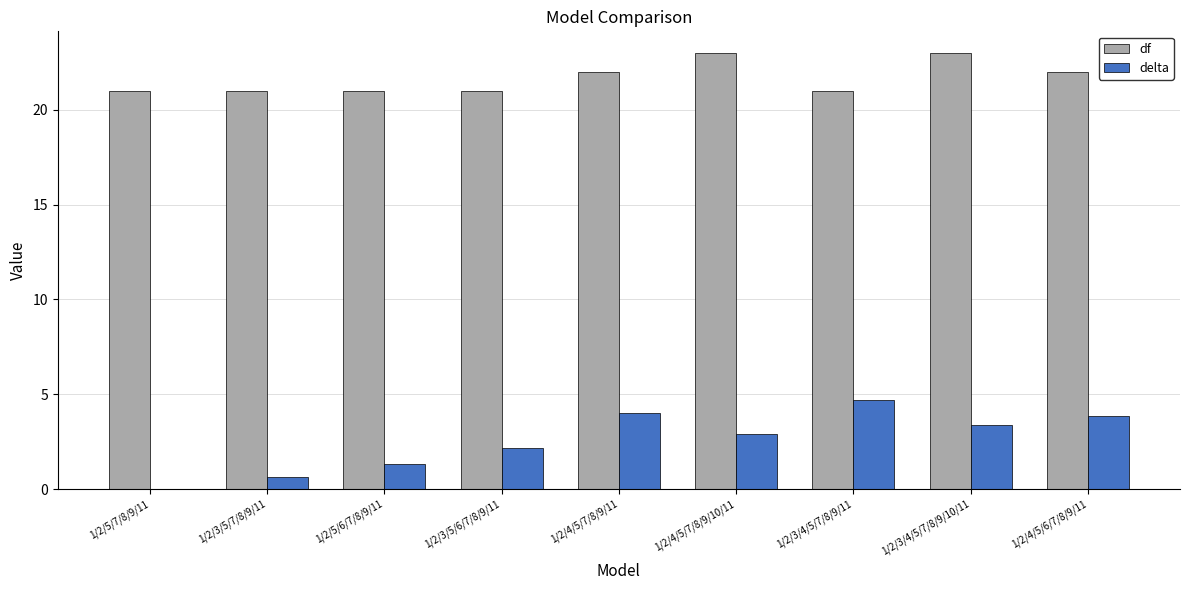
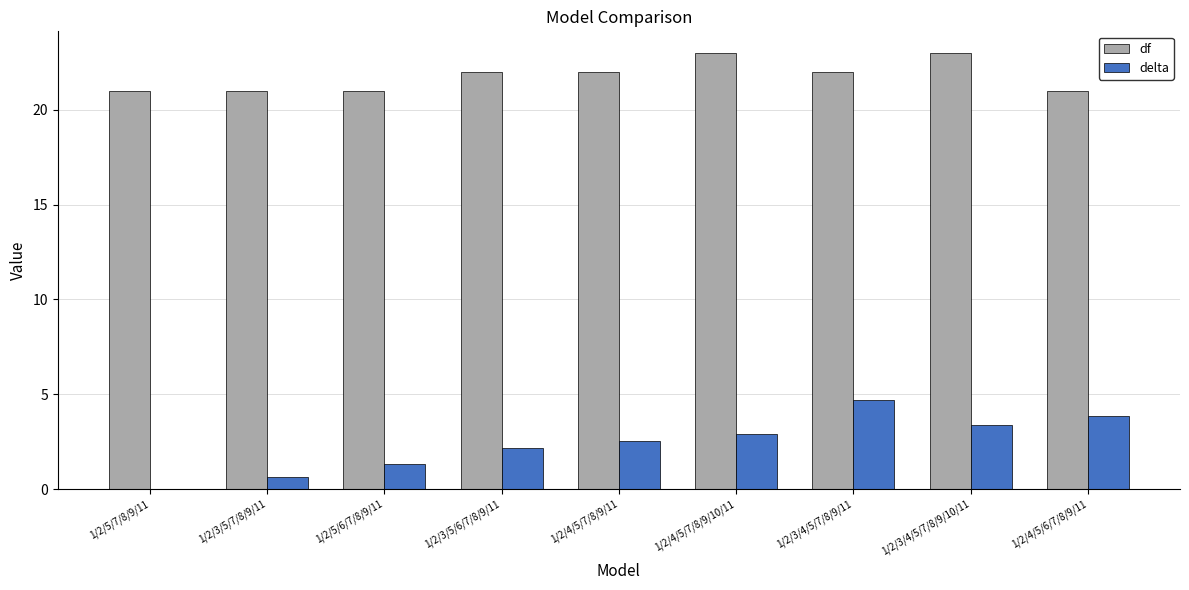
df, 1/2/3/5/6/7/8/9/11: 21 -> 22
delta, 1/2/4/5/7/8/9/11: 4.0 -> 2.5
df, 1/2/3/4/5/7/8/9/11: 21 -> 22
df, 1/2/4/5/6/7/8/9/11: 22 -> 21
